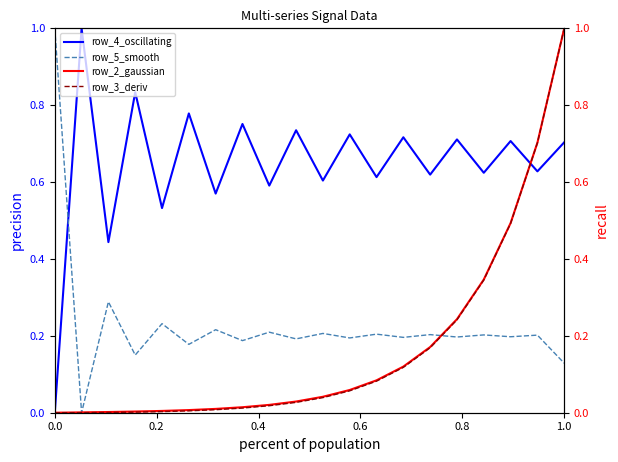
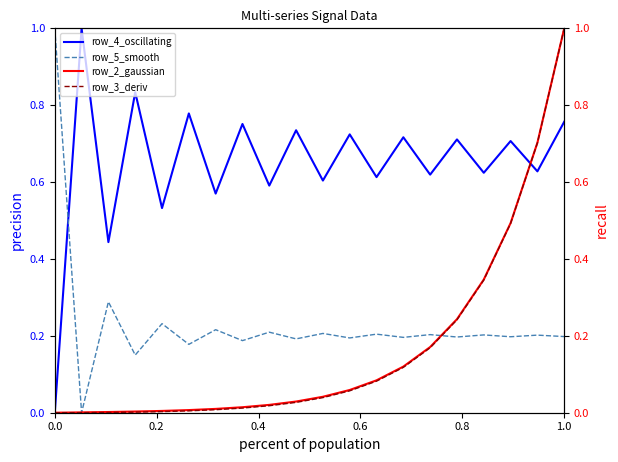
row_4_oscillating, 1.0: 0.70 -> 0.76
row_5_smooth, 1.0: 0.13 -> 0.20
